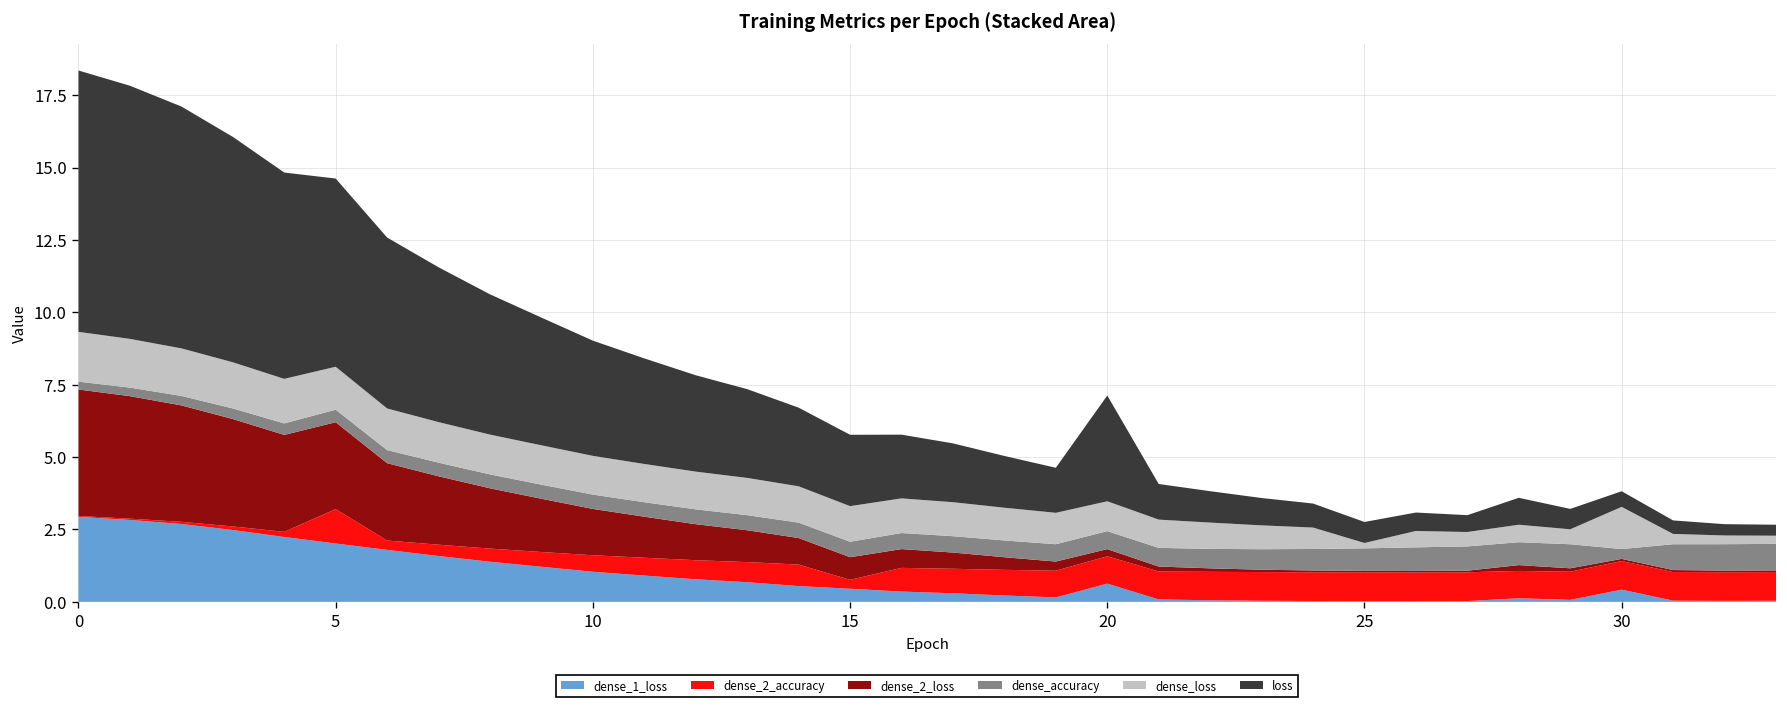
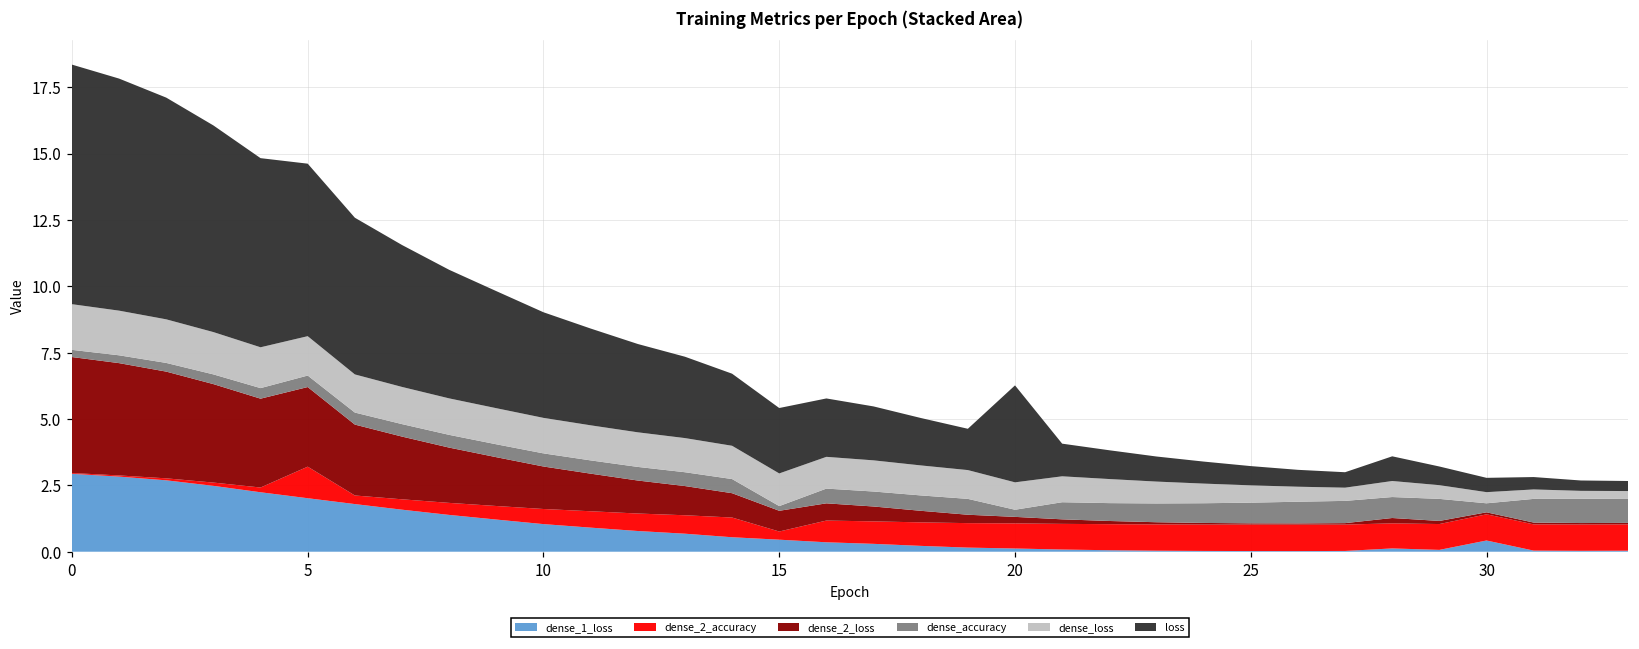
dense_accuracy, 15: 0.5 -> 0.2
dense_1_loss, 20: 0.6 -> 0.1
dense_accuracy, 20: 0.6 -> 0.3
dense_loss, 25: 0.2 -> 0.7
dense_loss, 30: 1.5 -> 0.4
